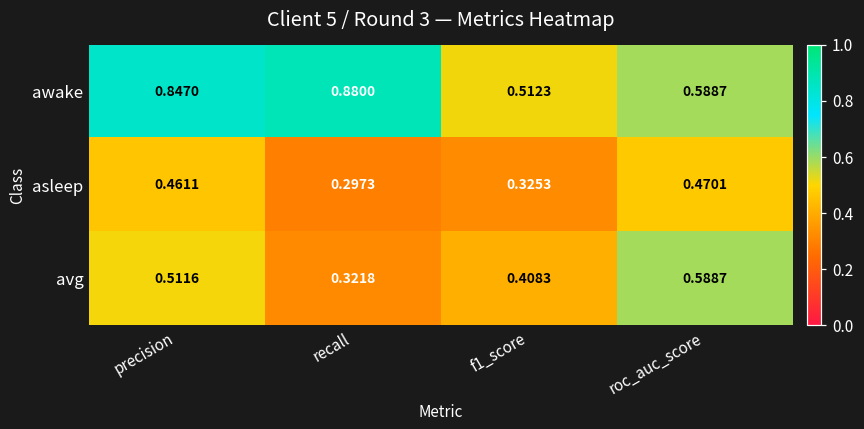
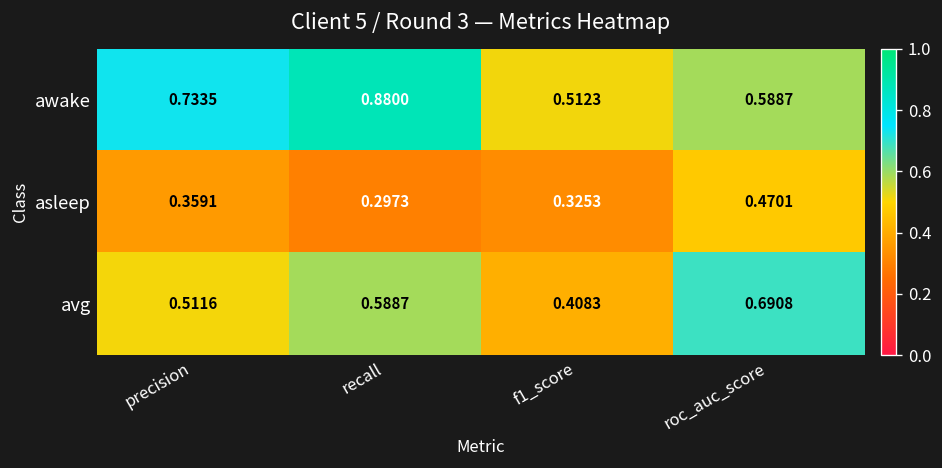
awake, precision: 0.8470 -> 0.7335
asleep, precision: 0.4611 -> 0.3591
avg, recall: 0.3218 -> 0.5887
avg, roc_auc_score: 0.5887 -> 0.6908
